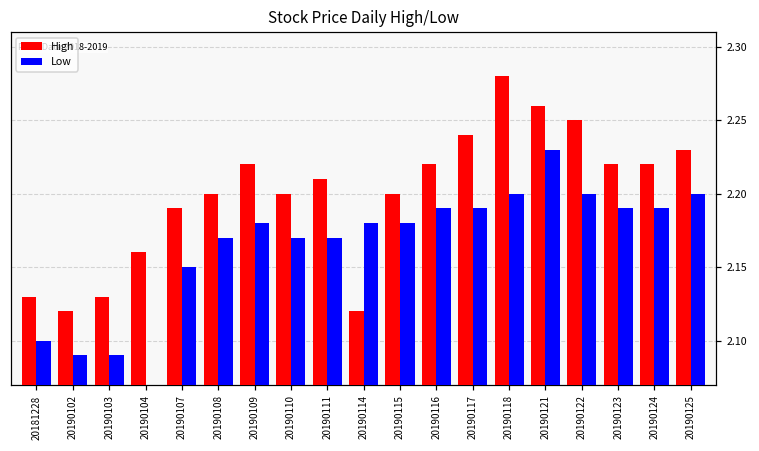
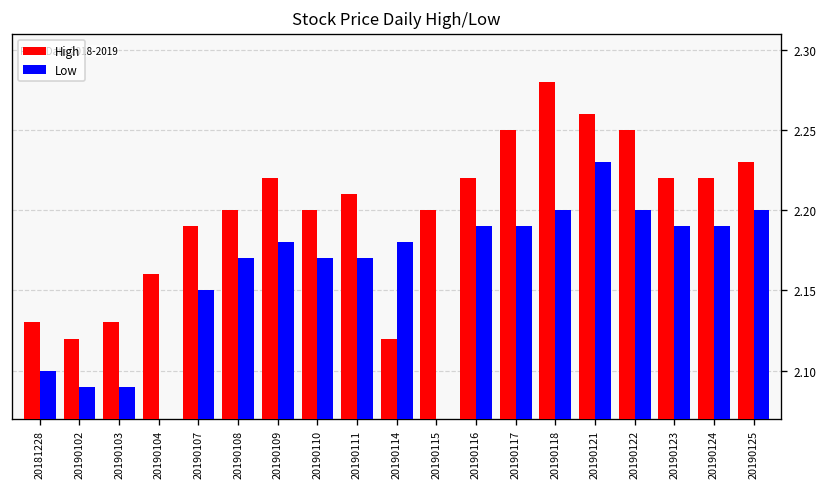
Low, 20190115: 2.18 -> 2.07
High, 20190117: 2.24 -> 2.25
